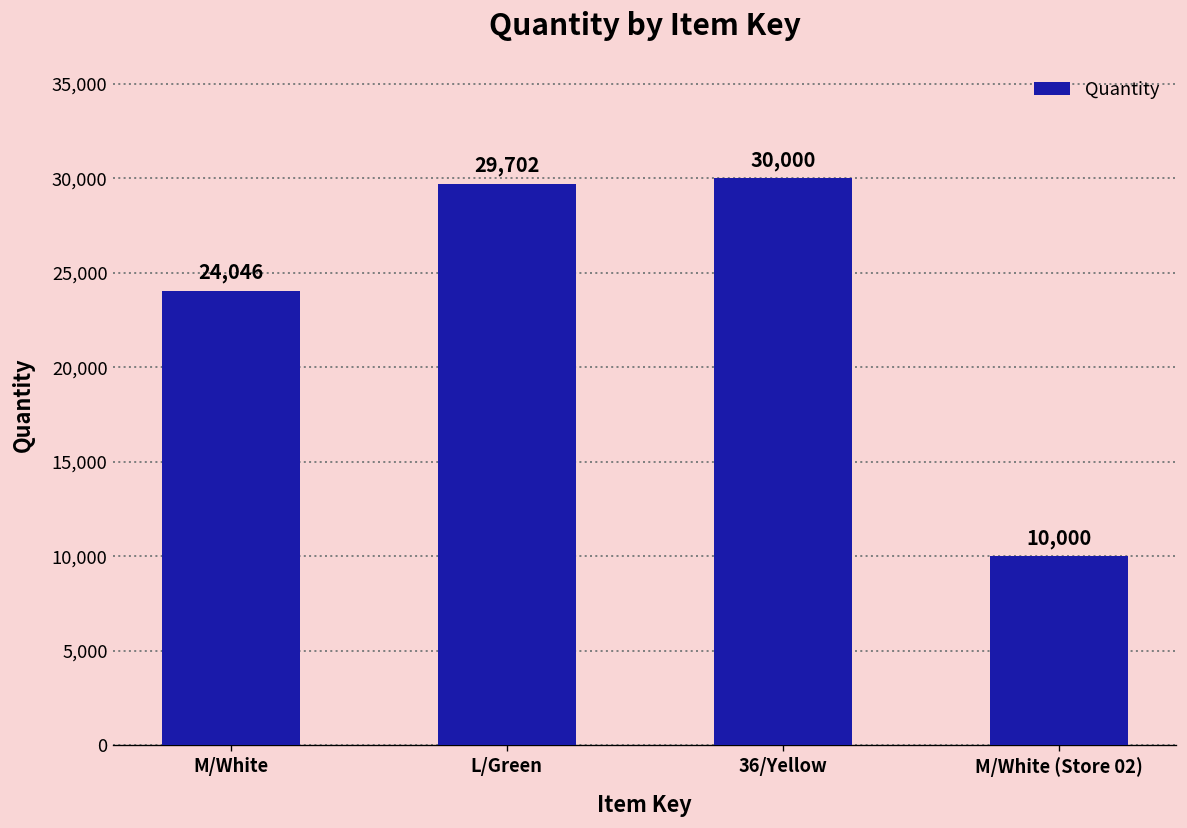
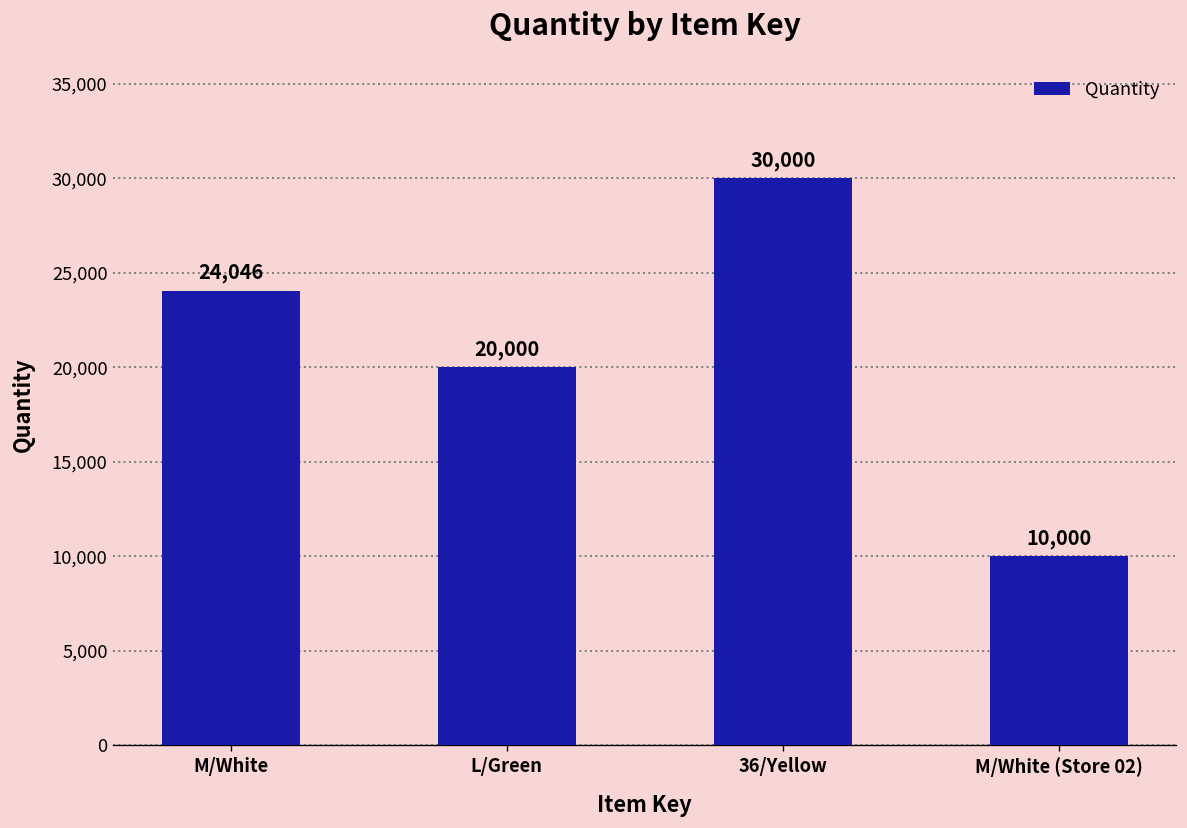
L/Green: 29,702 -> 20,000
